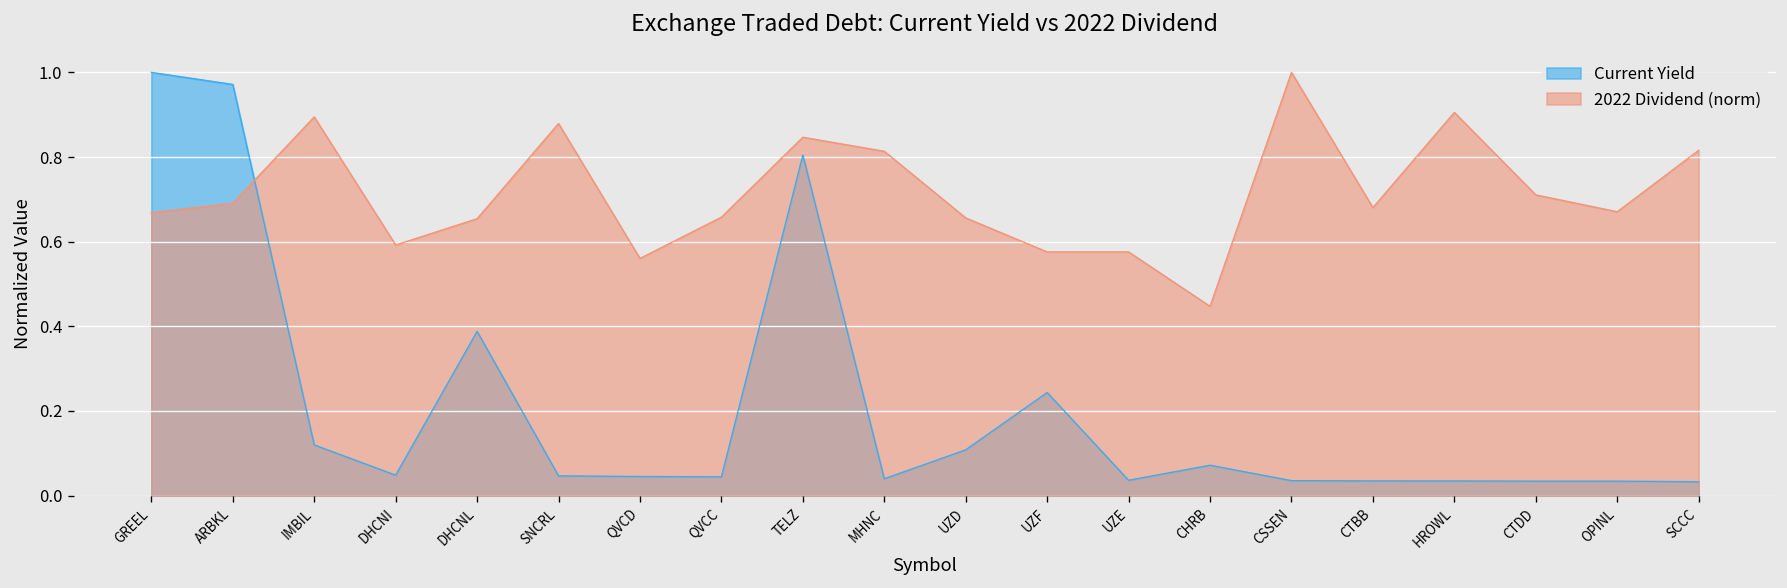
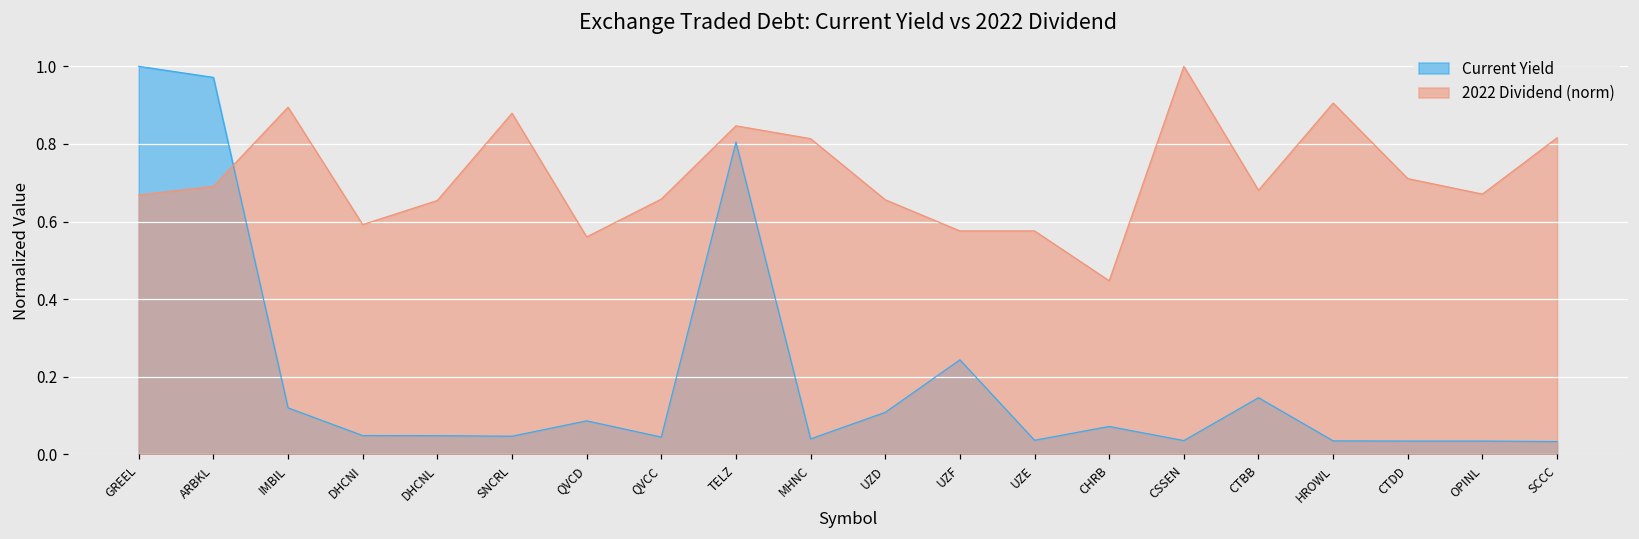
Current Yield, DHCNL: 0.39 -> 0.05
Current Yield, QVCD: 0.05 -> 0.09
Current Yield, CTBB: 0.03 -> 0.15
